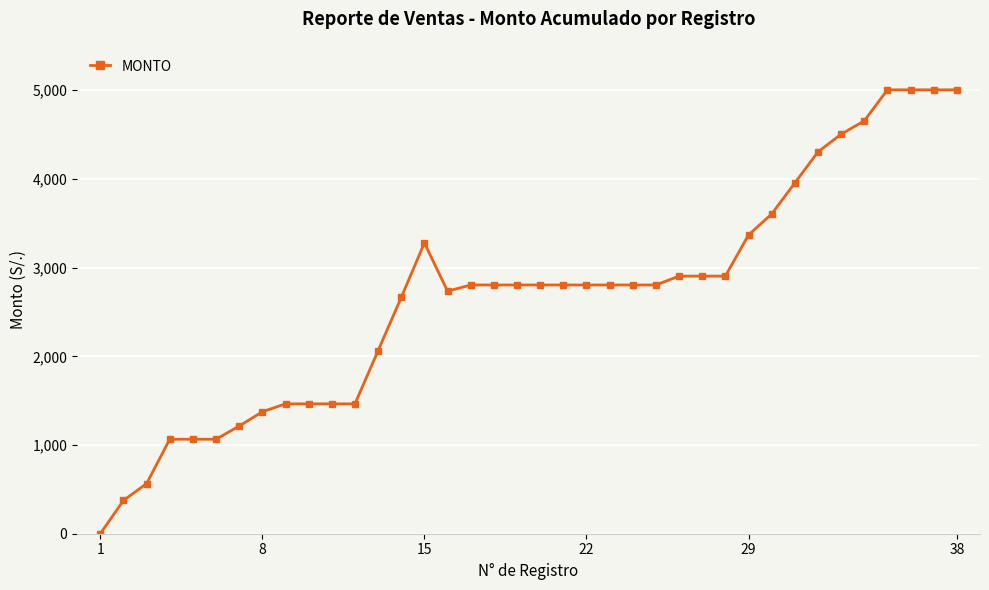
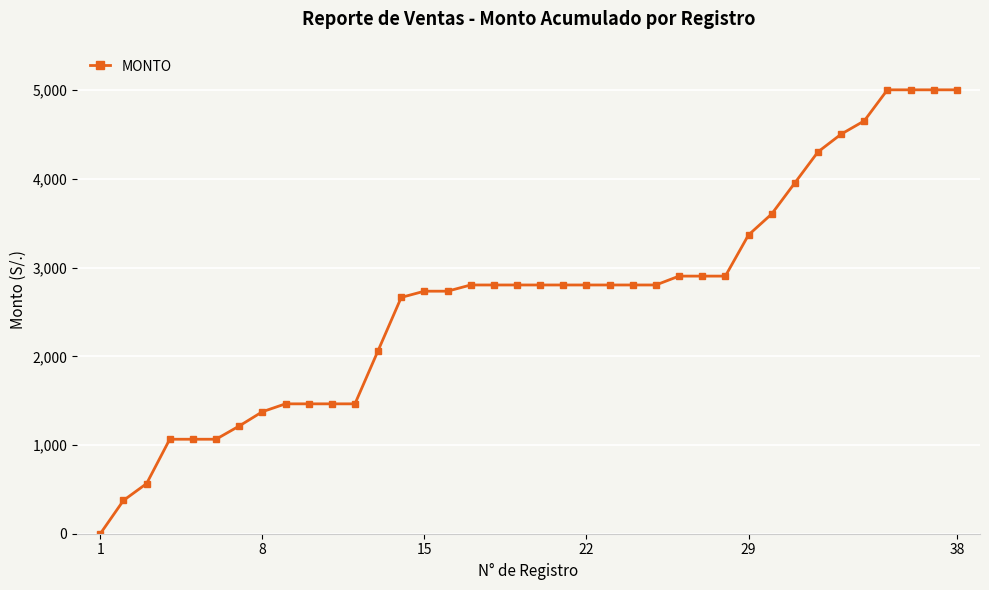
15: 3,300 -> 2,700
